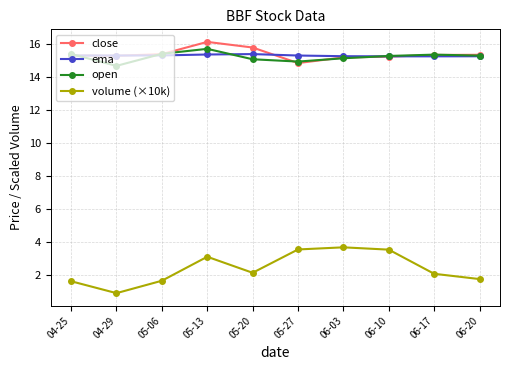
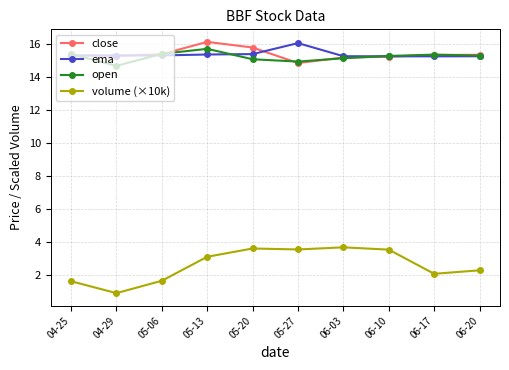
volume (×10k), 05-20: 2.1 -> 3.6
ema, 05-27: 15.3 -> 16.0
volume (×10k), 06-20: 1.8 -> 2.3
